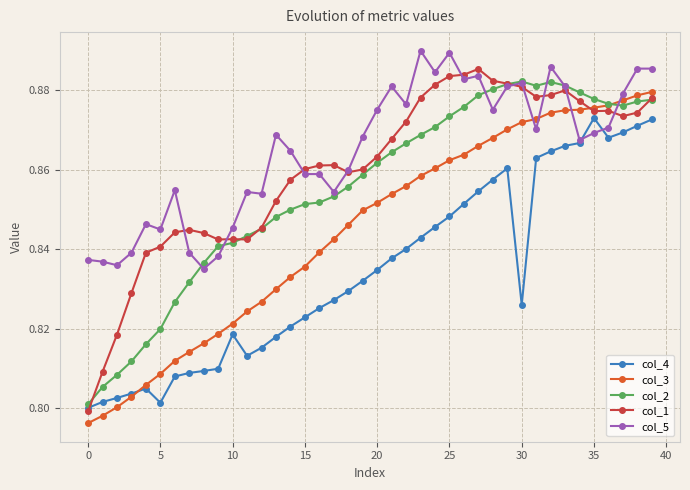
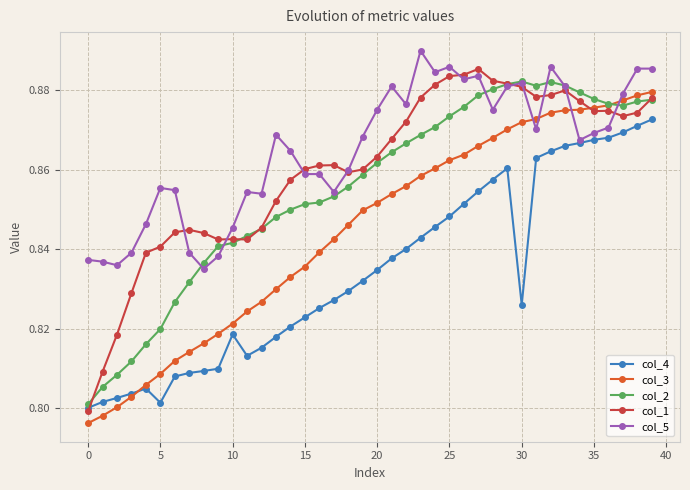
col_5, 5: 0.845 -> 0.855
col_5, 25: 0.889 -> 0.886
col_4, 35: 0.873 -> 0.867
